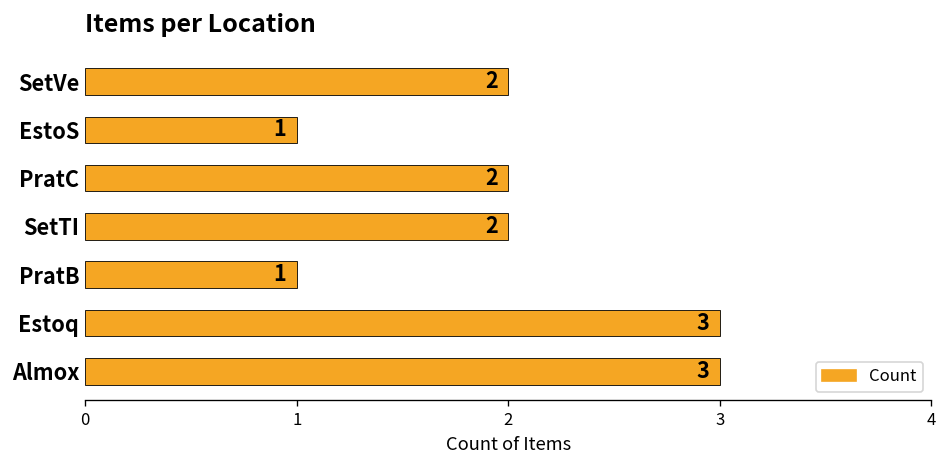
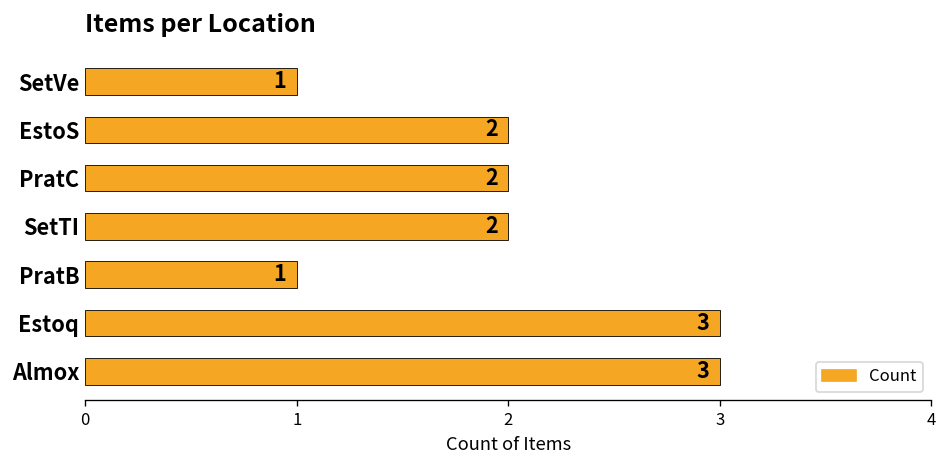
SetVe: 2 -> 1
EstoS: 1 -> 2
